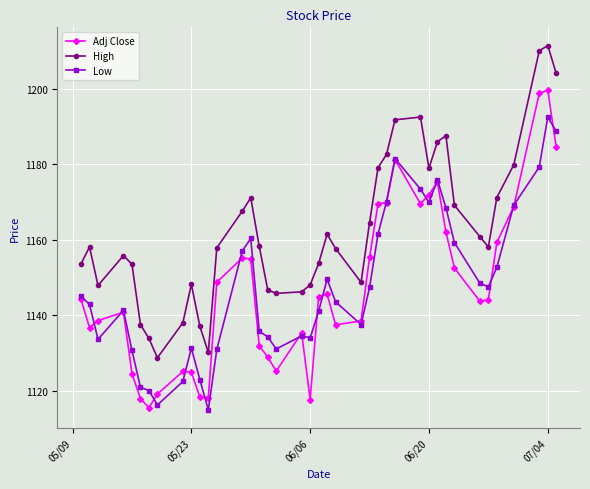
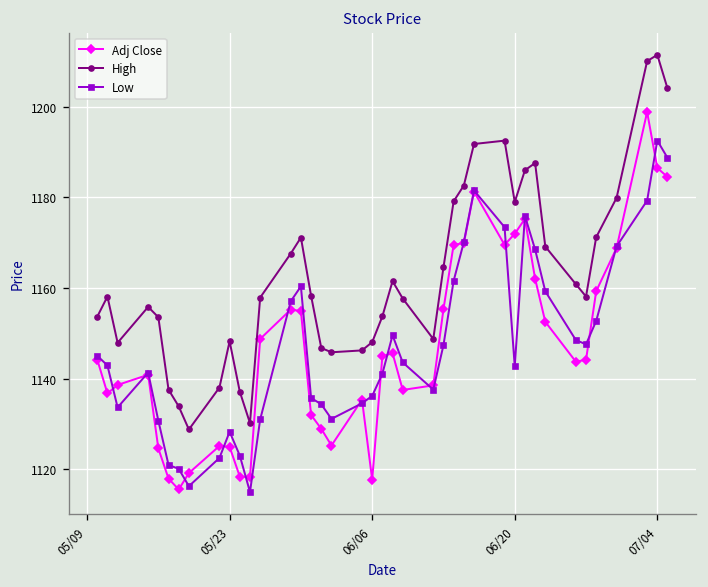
Low, 05/23: 1131 -> 1128
Low, 06/06: 1134 -> 1136
Low, 06/20: 1170 -> 1143
Adj Close, 07/04: 1200 -> 1186
